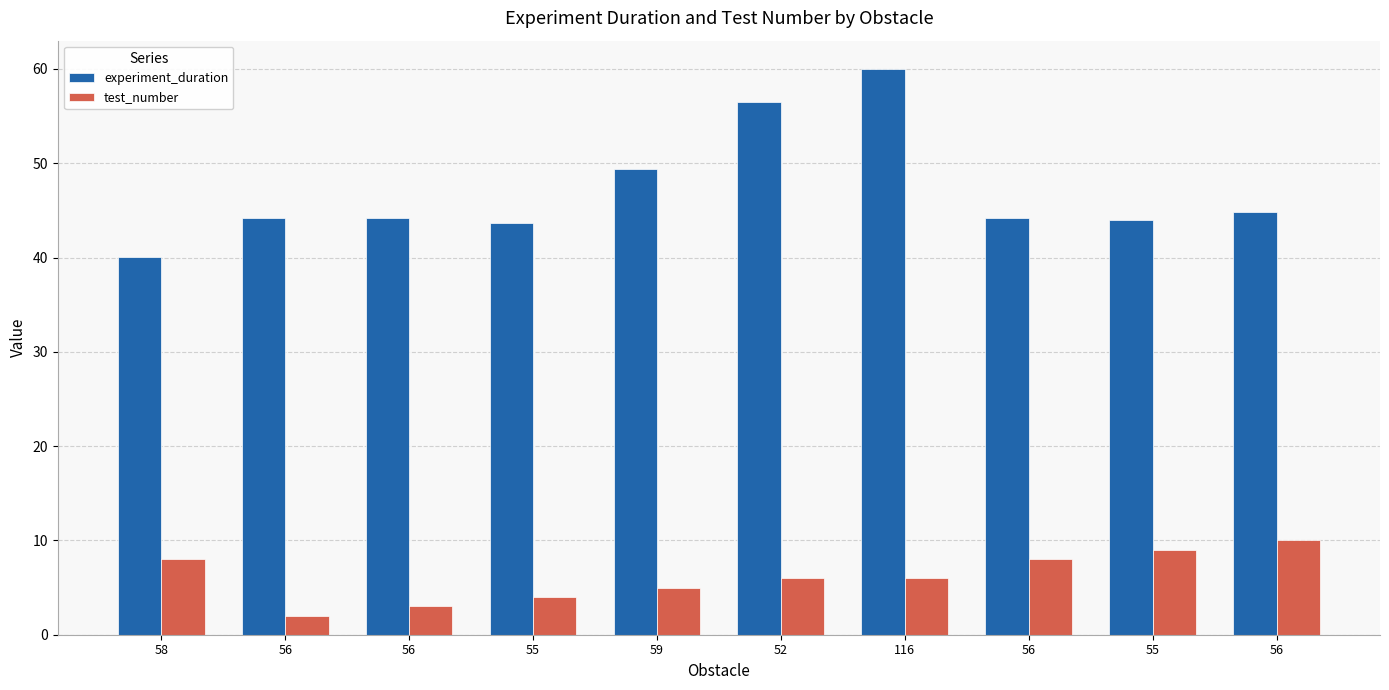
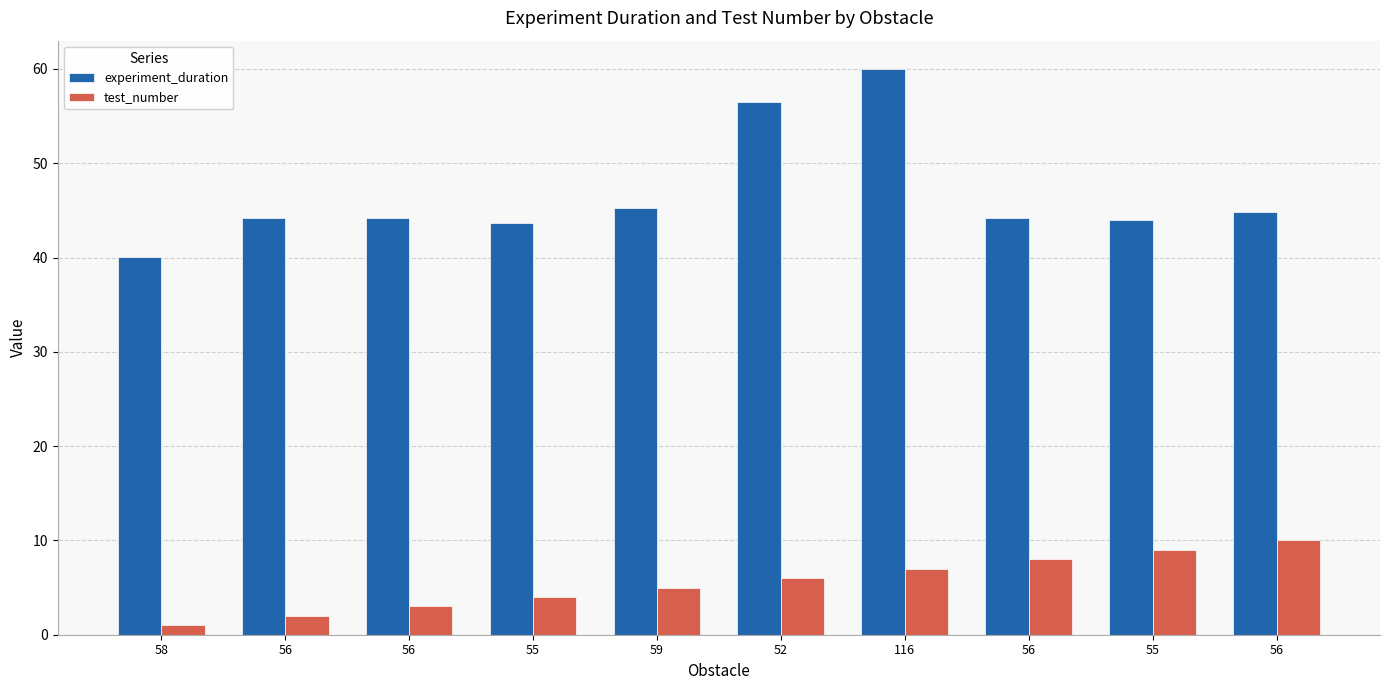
test_number, 58: 8 -> 1
experiment_duration, 59: 49 -> 45
test_number, 116: 6 -> 7
